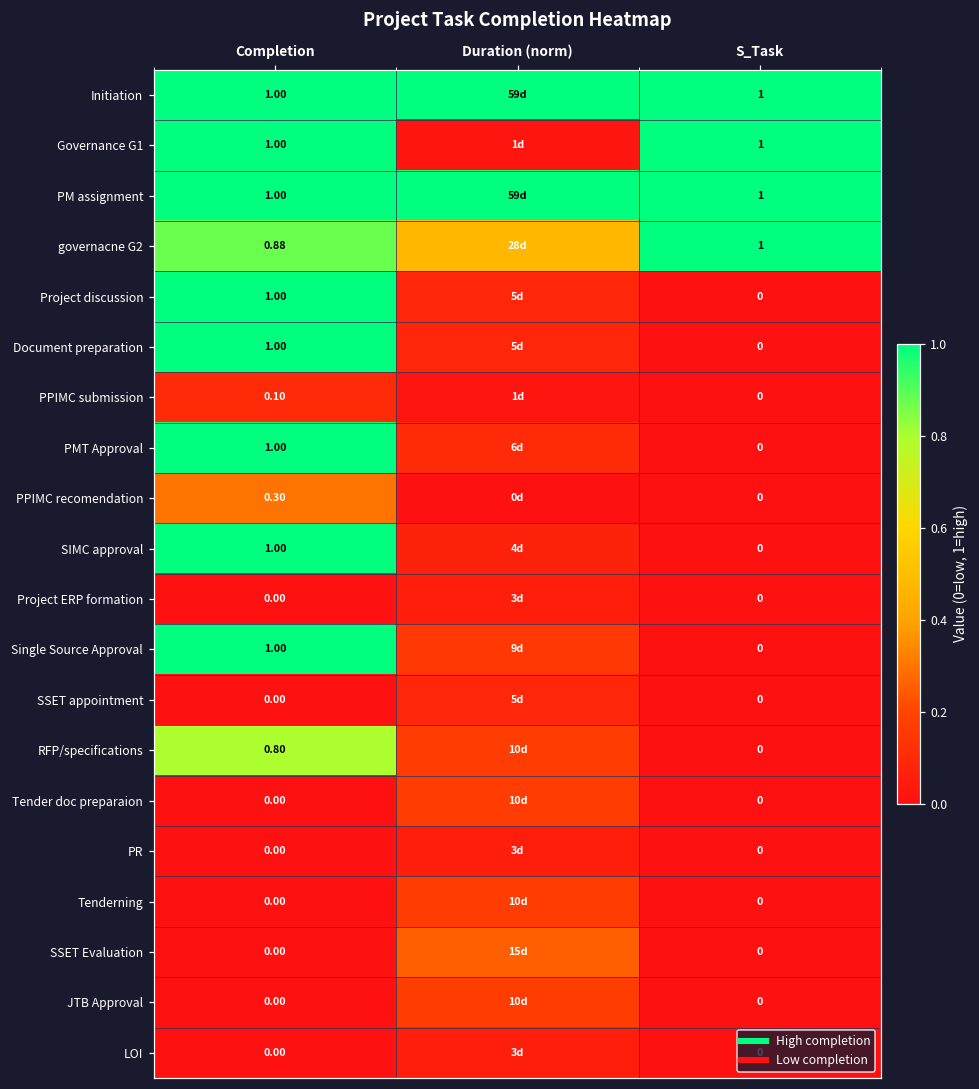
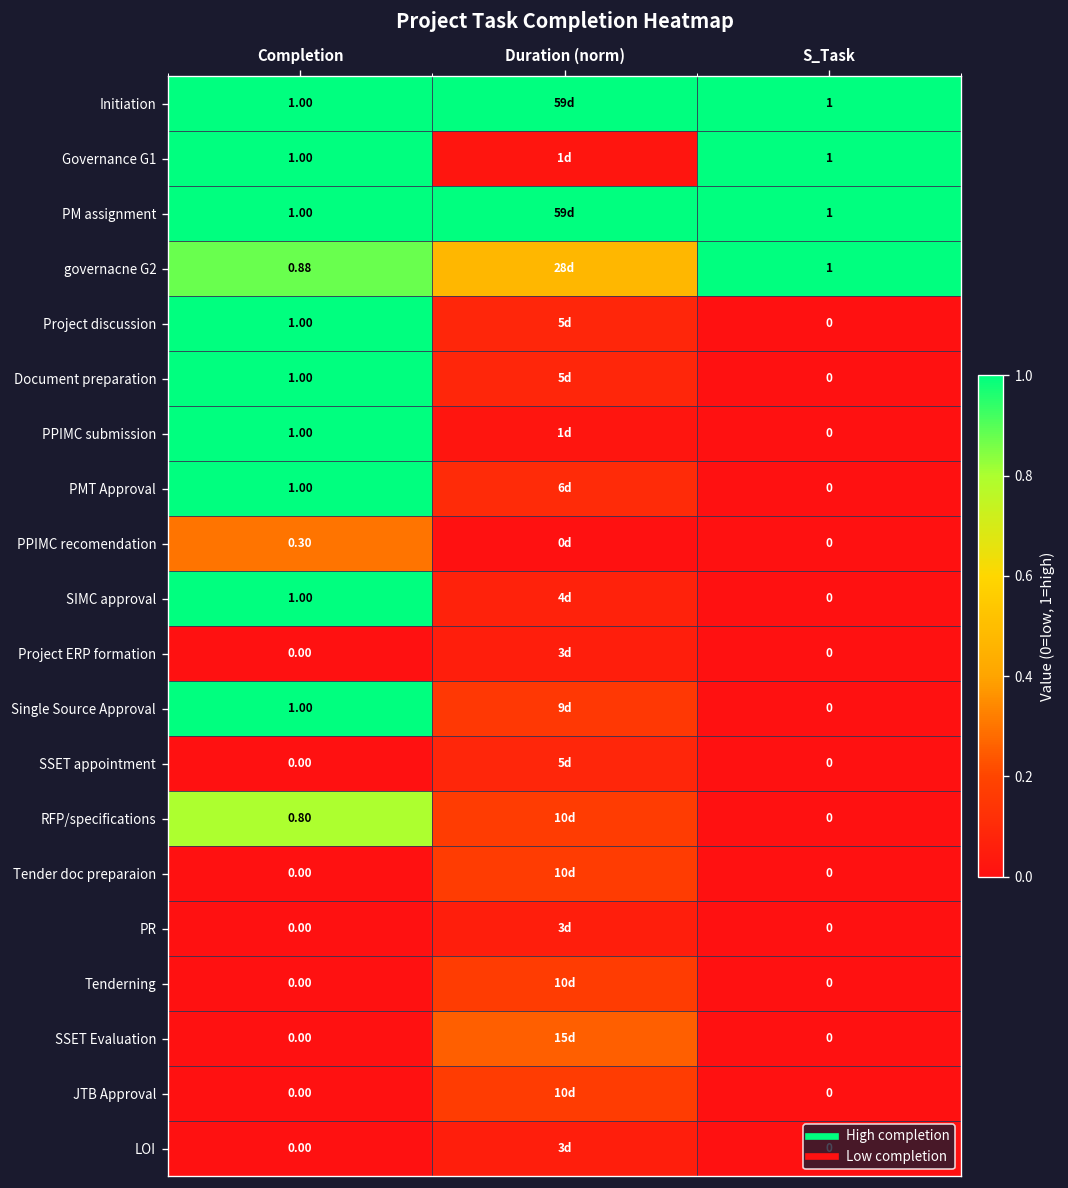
PPIMC submission, Completion: 0.10 -> 1.00
